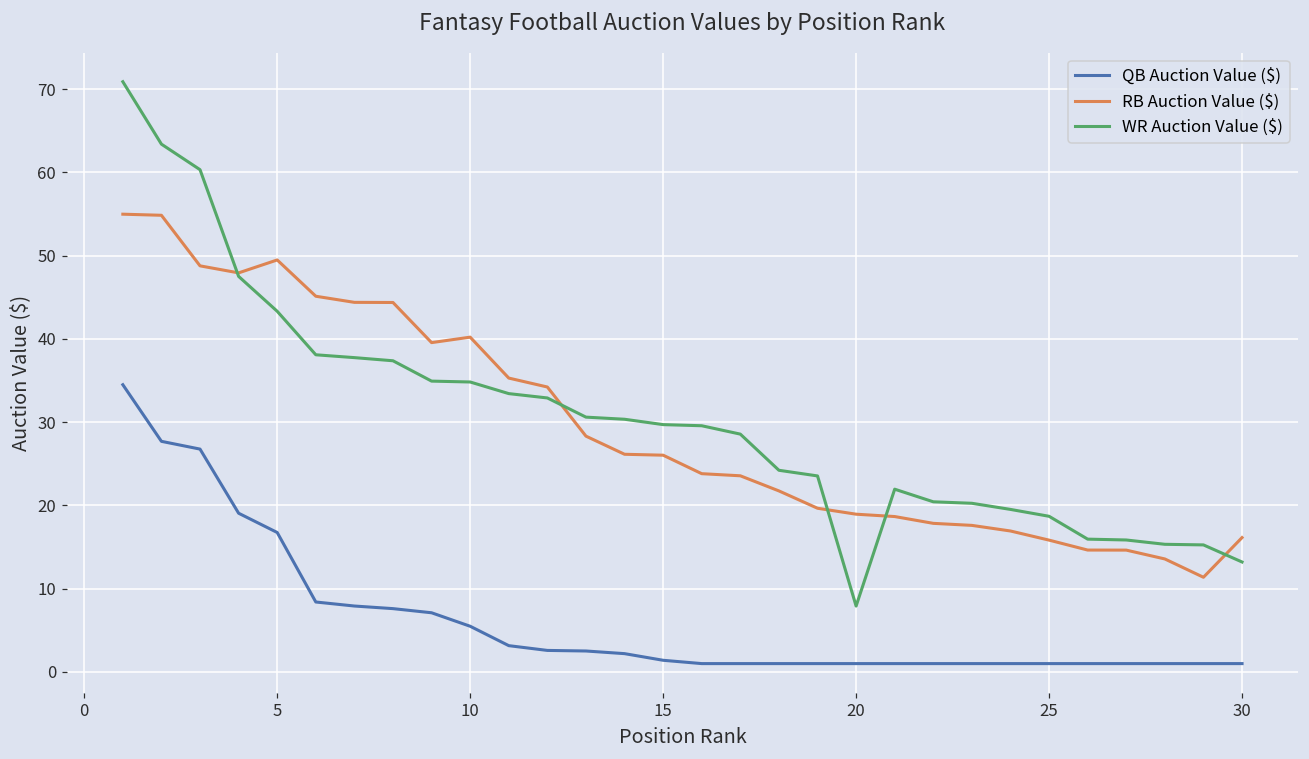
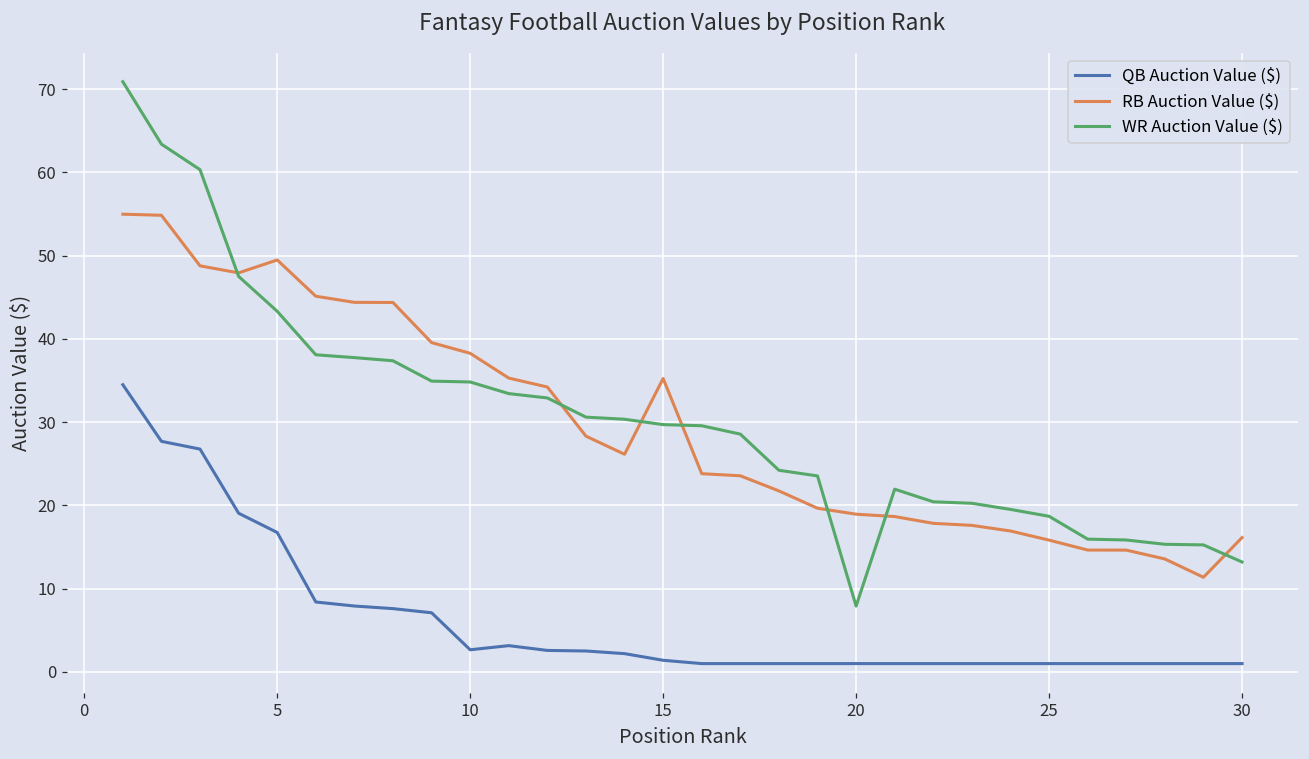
QB Auction Value ($), 10: 5 -> 3
RB Auction Value ($), 10: 40 -> 38
RB Auction Value ($), 15: 26 -> 35
